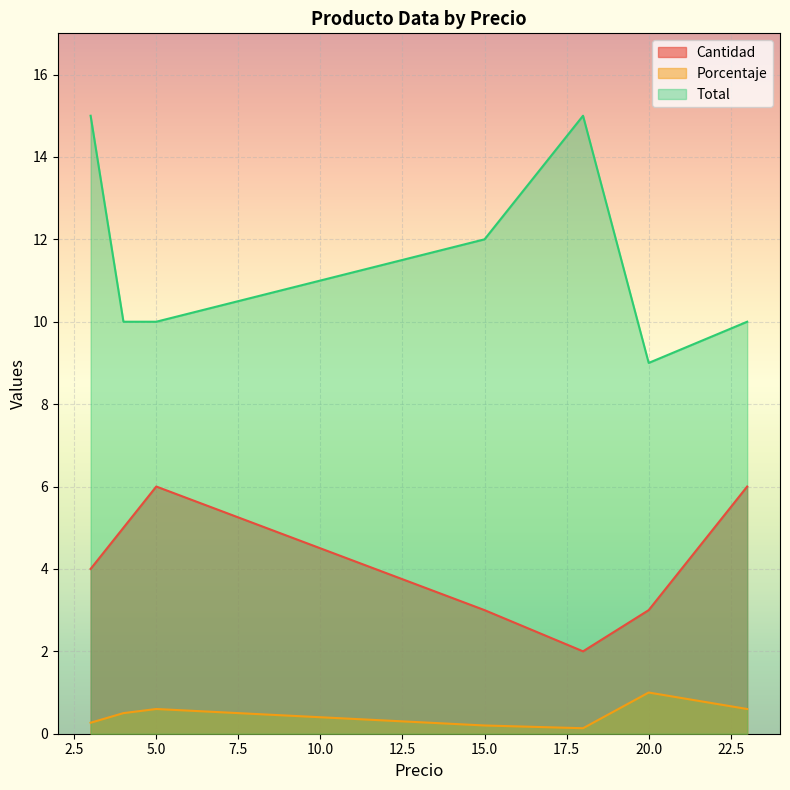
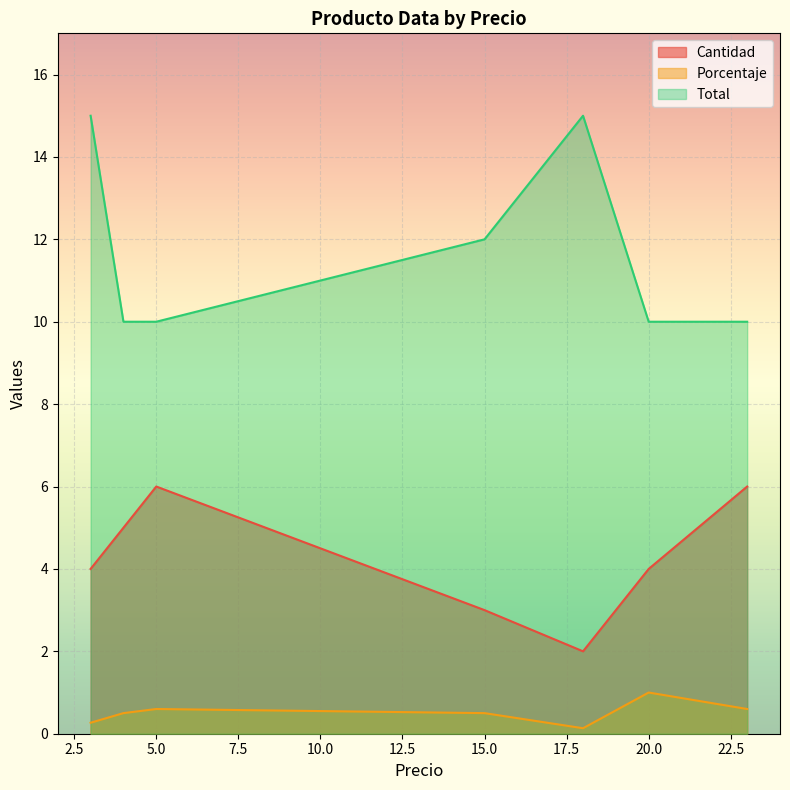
Porcentaje, 15.0: 0.2 -> 0.5
Cantidad, 20.0: 3 -> 4
Total, 20.0: 9 -> 10
